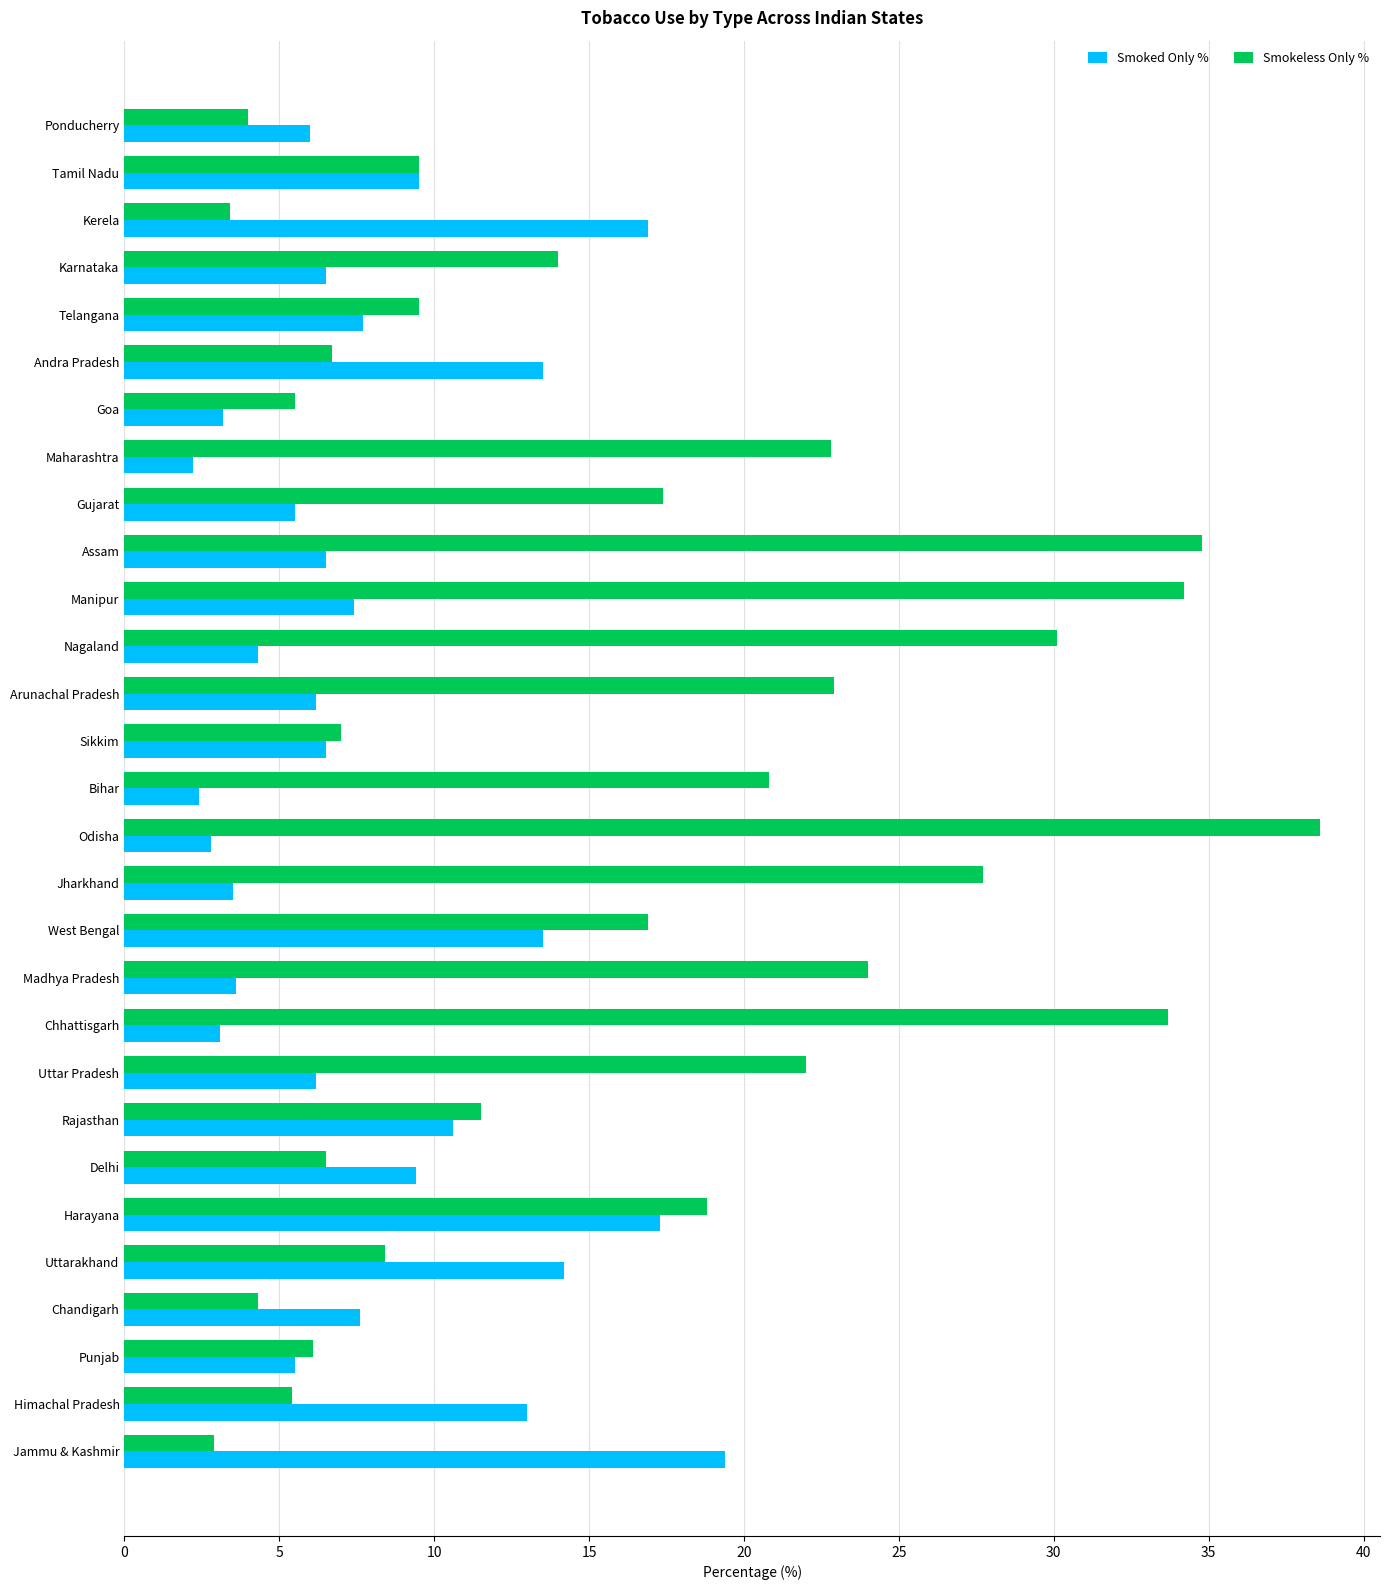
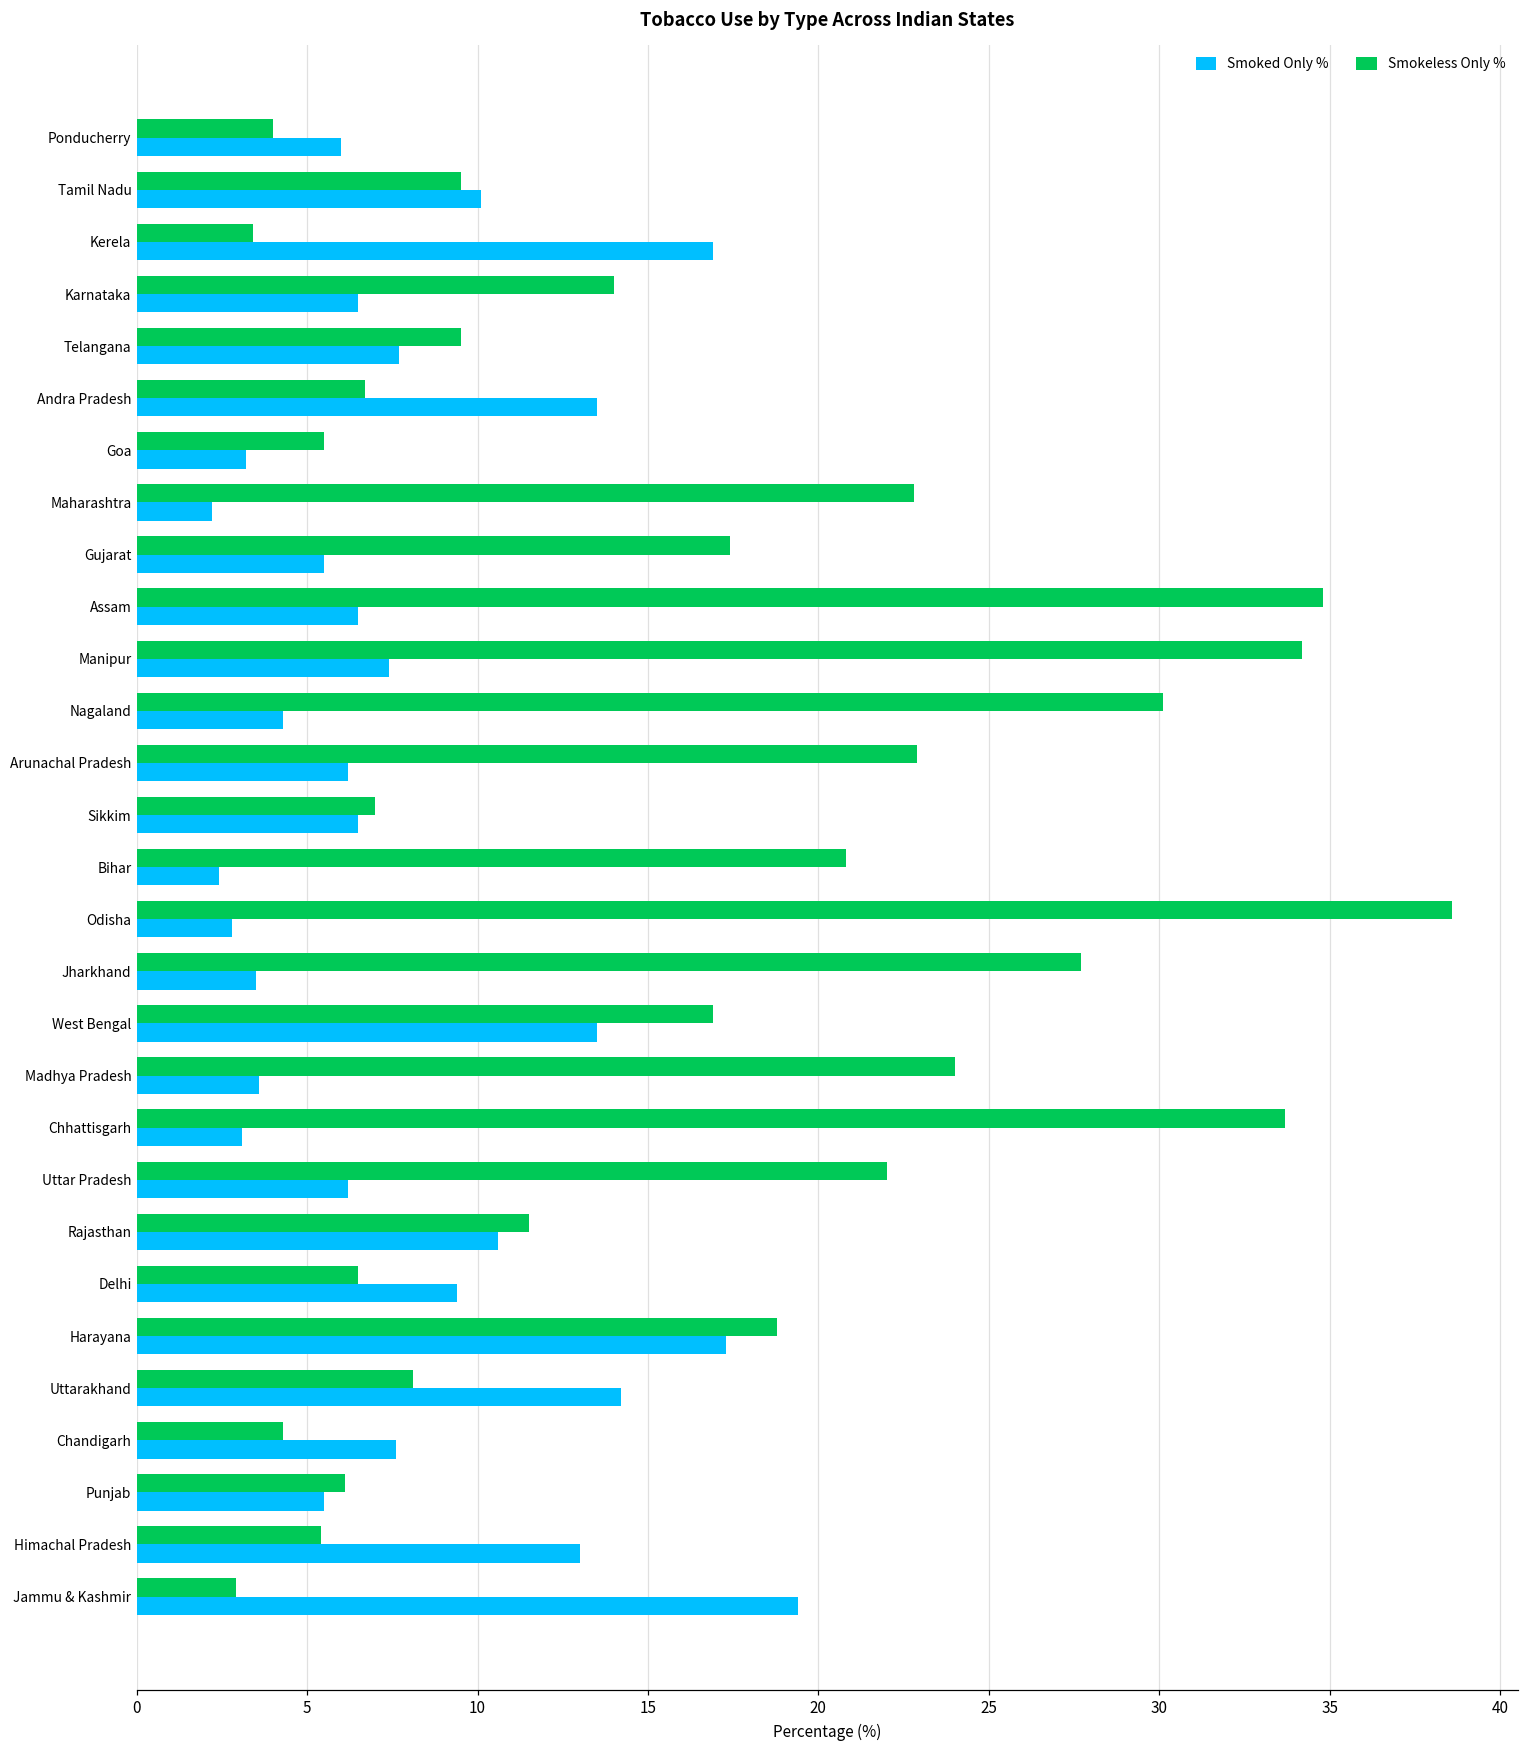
Smoked Only %, Tamil Nadu: 9.5 -> 10.1
Smokeless Only %, Uttarakhand: 8.4 -> 8.1
